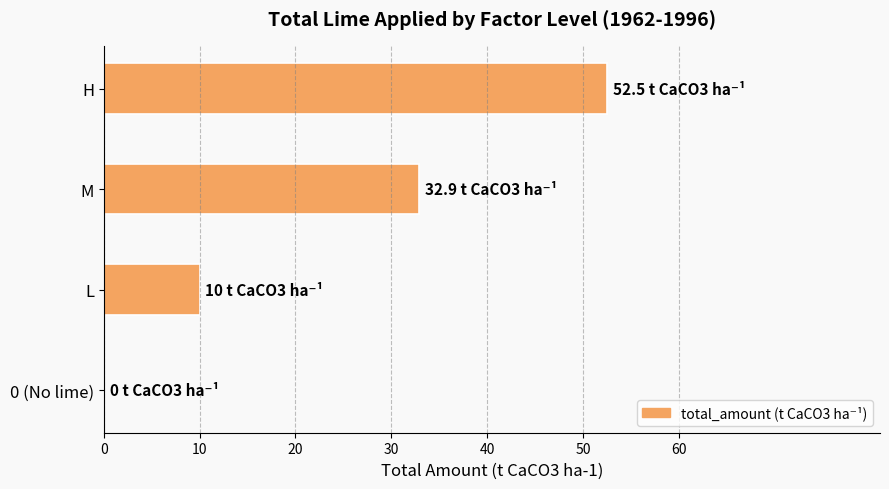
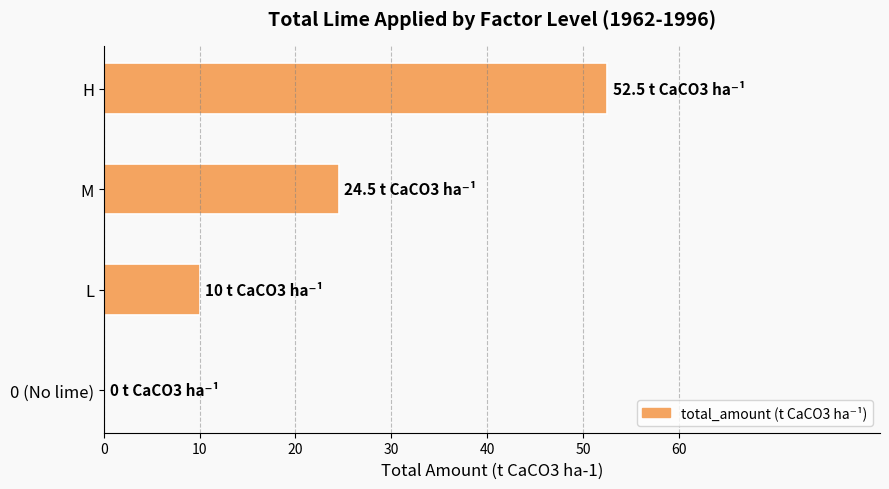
M: 32.9 -> 24.5
